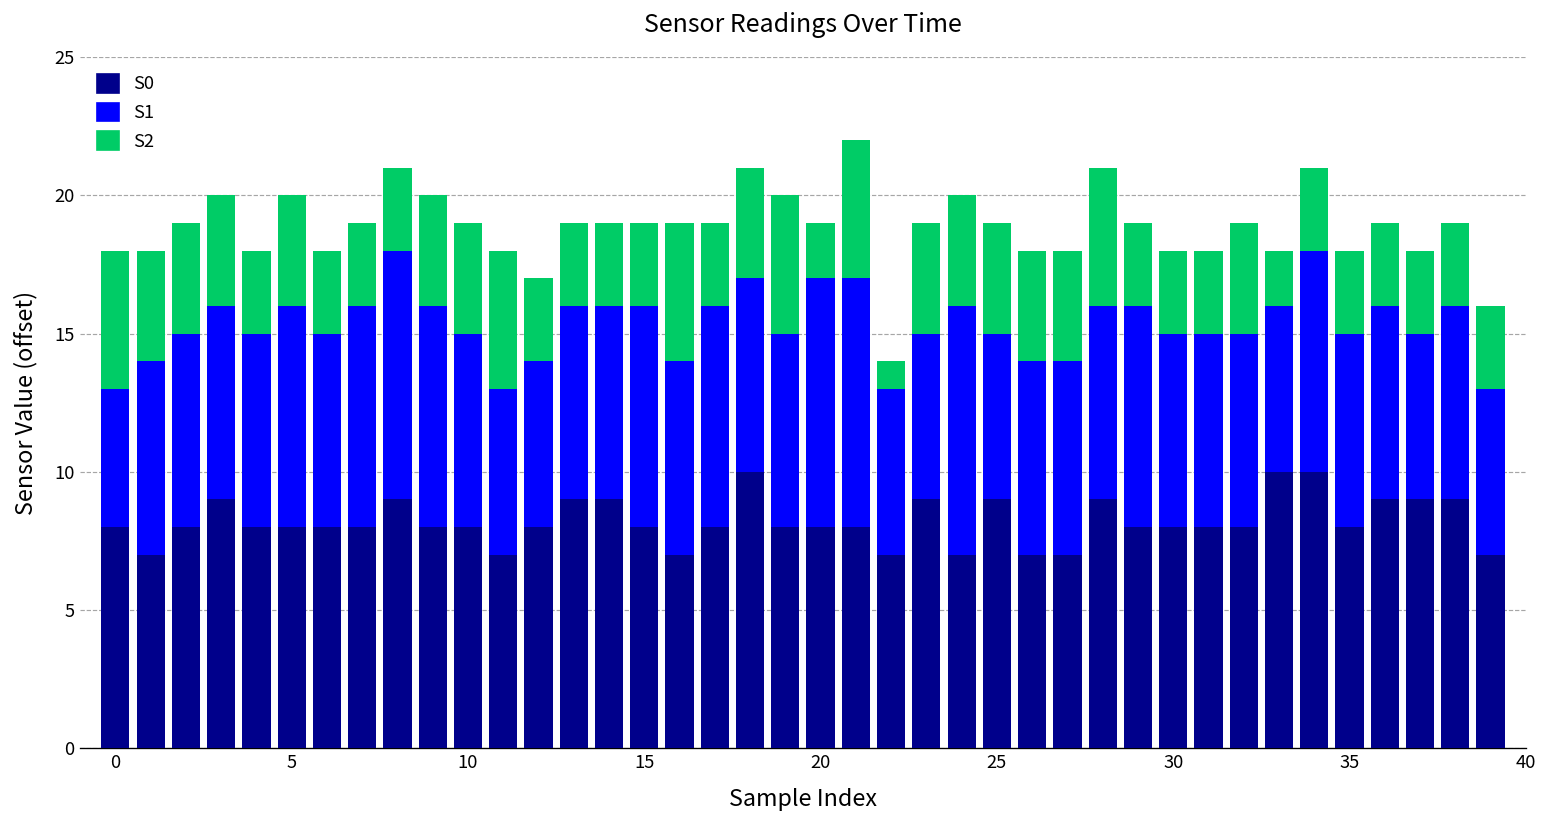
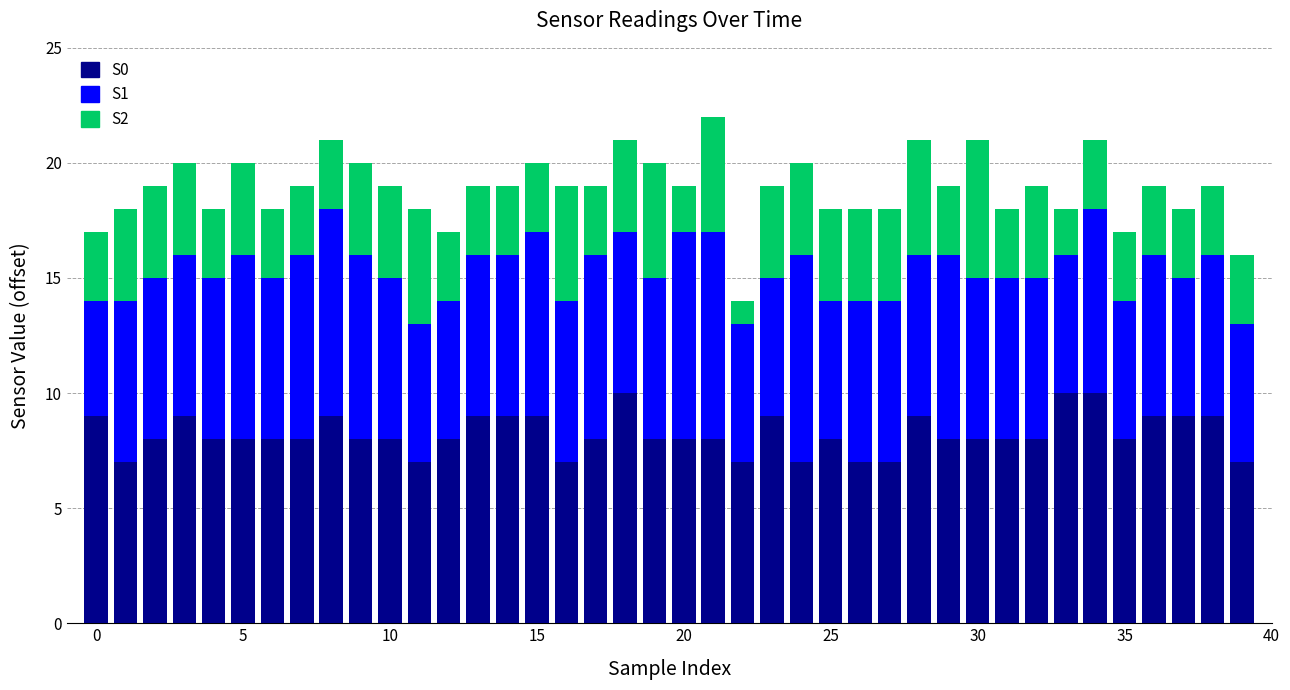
S0, 0: 8.0 -> 9.0
S2, 0: 5.0 -> 3.0
S0, 15: 8.0 -> 9.0
S0, 25: 9.0 -> 8.0
S2, 30: 3.0 -> 6.0
S1, 35: 7.0 -> 6.0
